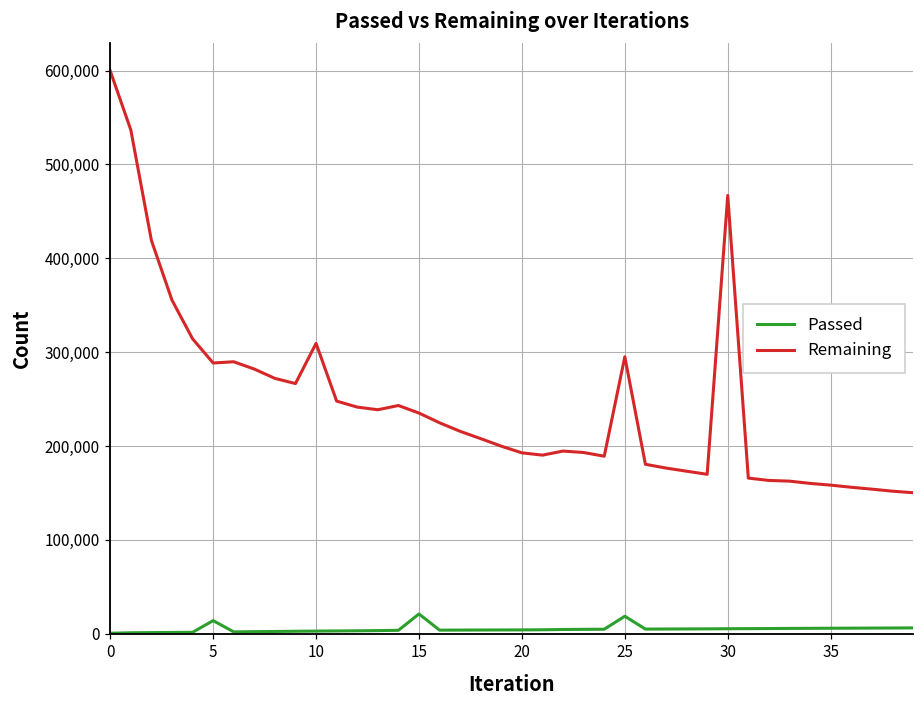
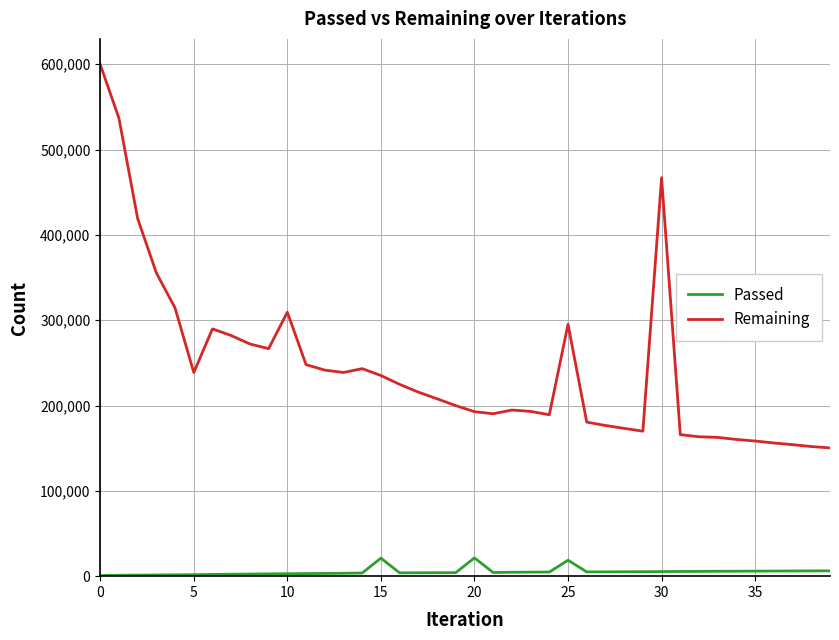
Passed, 5: 10,000 -> 0
Remaining, 5: 290,000 -> 240,000
Passed, 20: 0 -> 20,000
